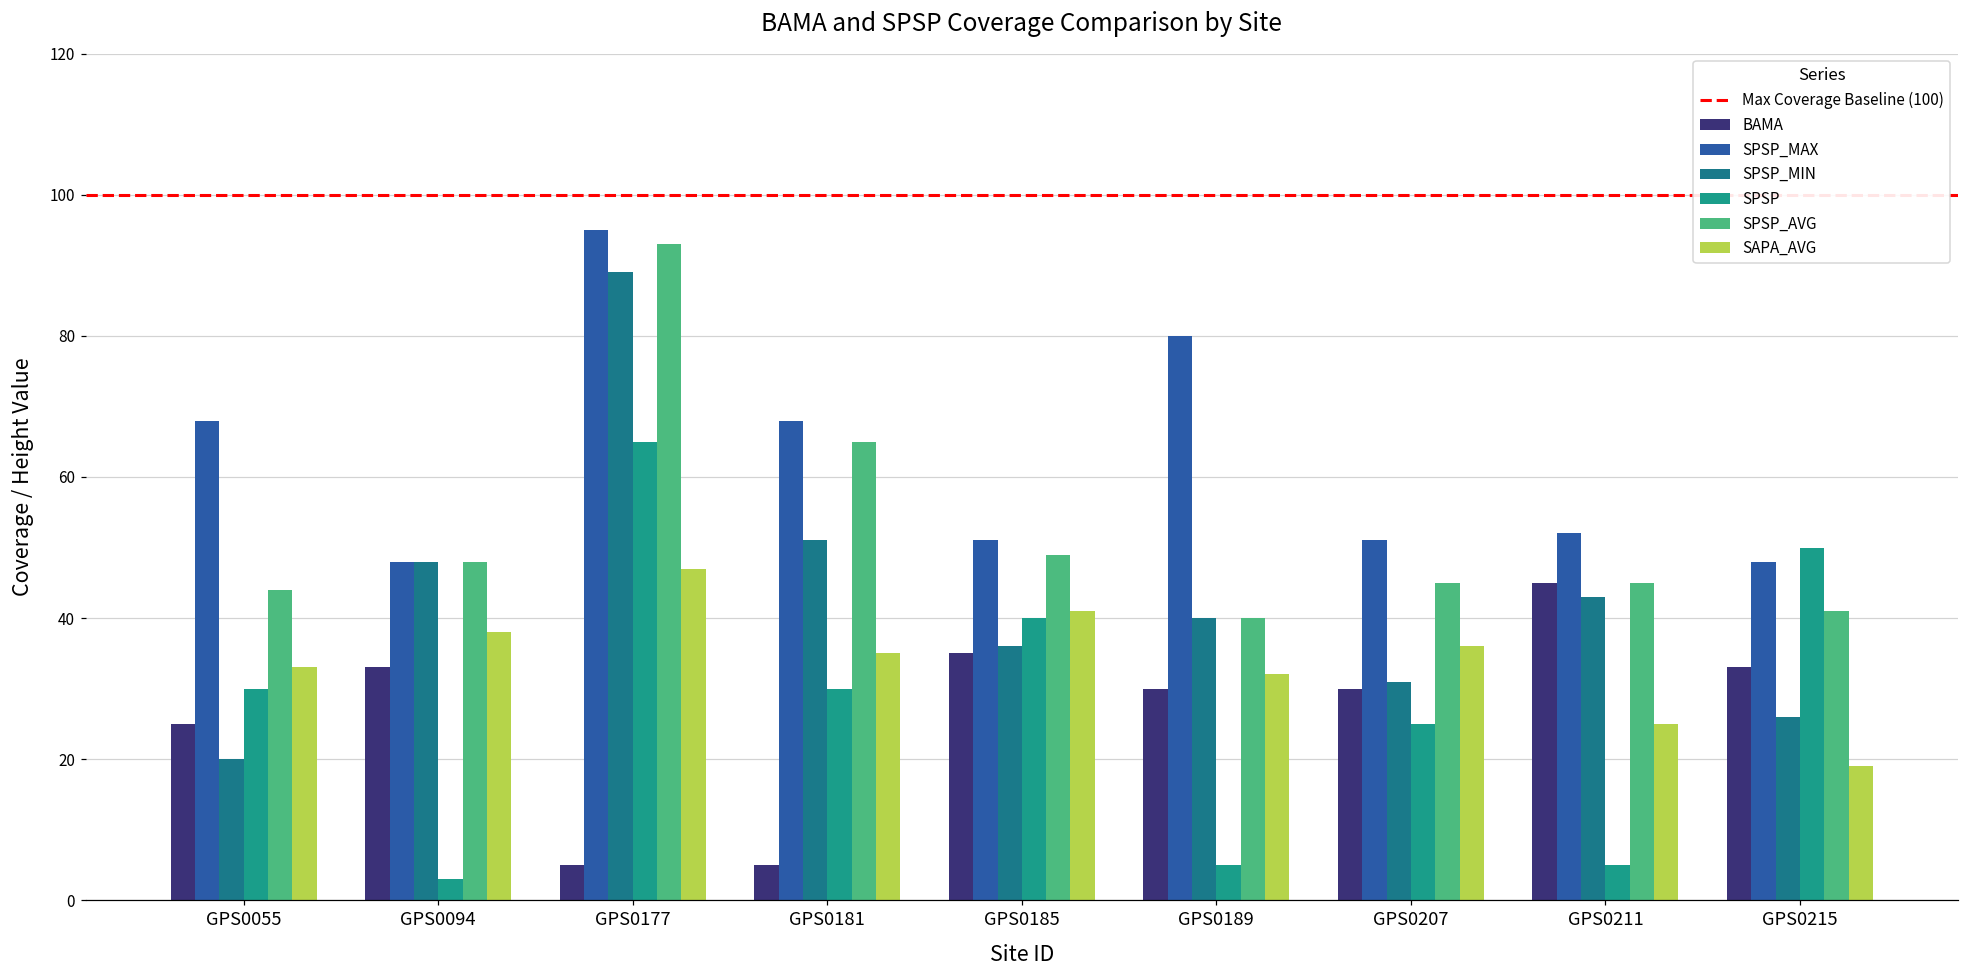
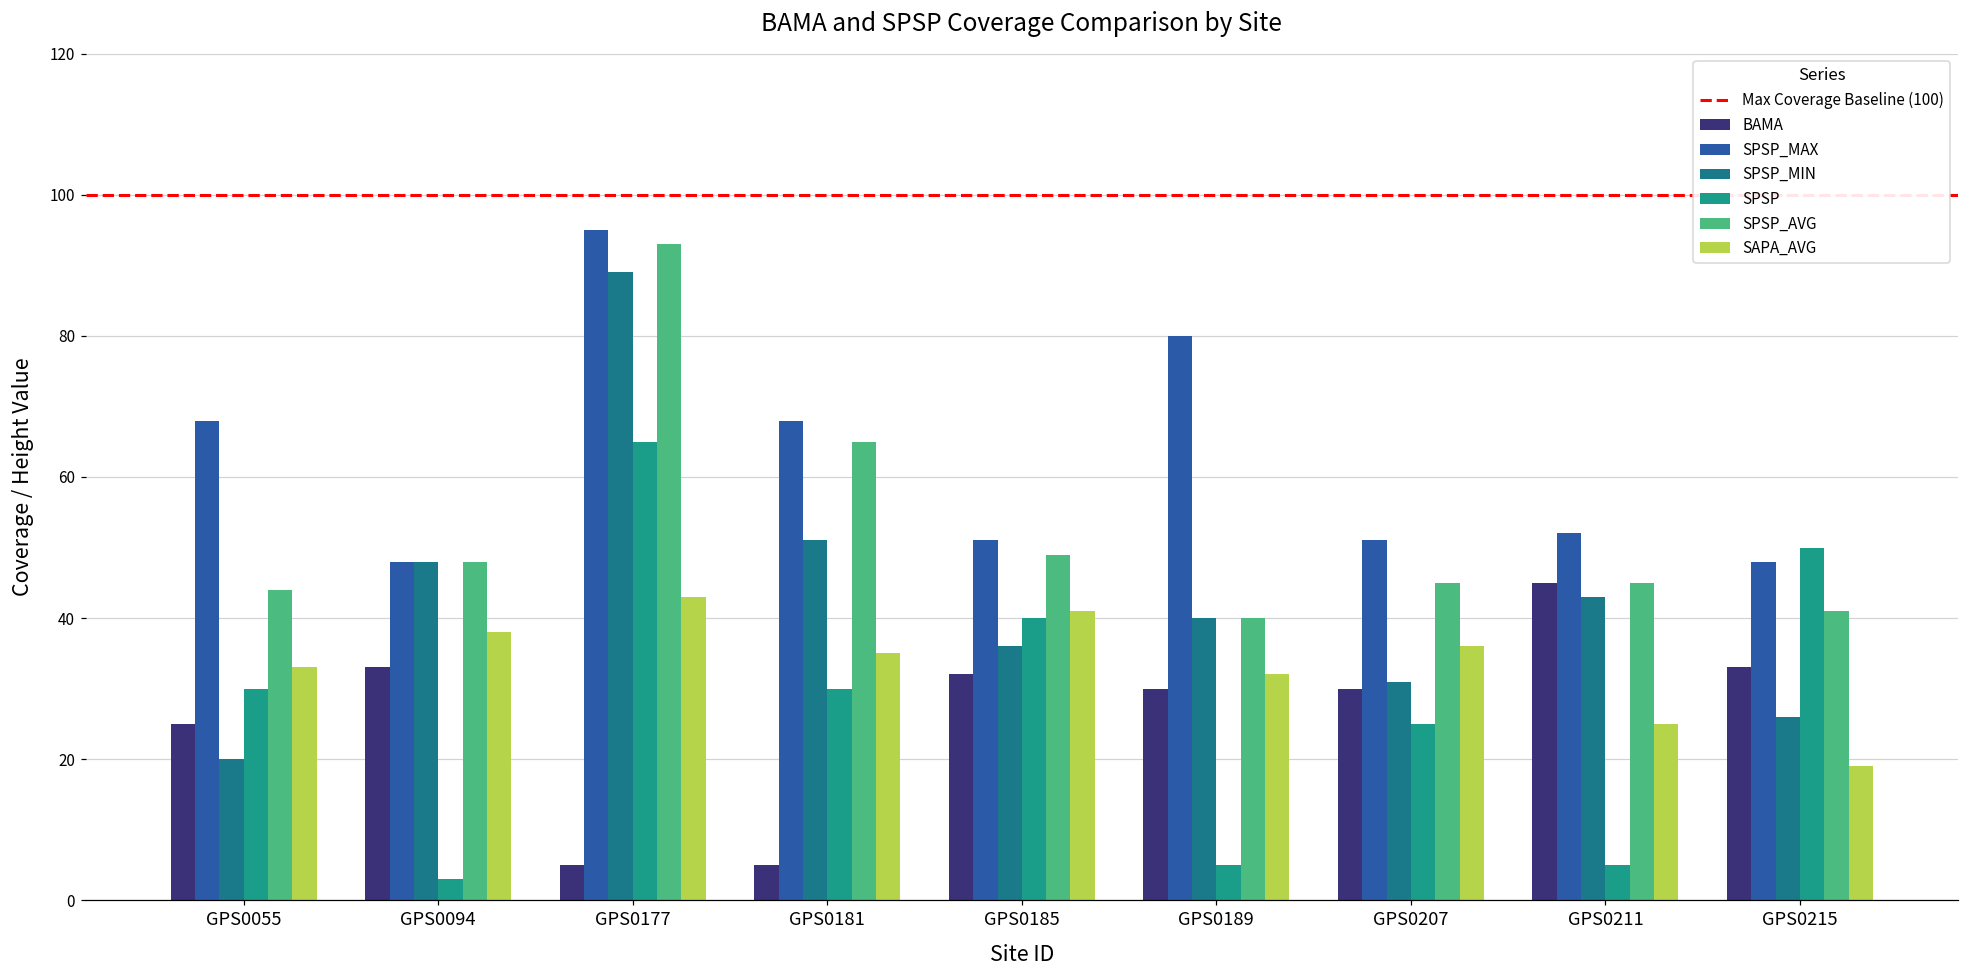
SAPA_AVG, GPS0177: 47 -> 43
BAMA, GPS0185: 35 -> 32
